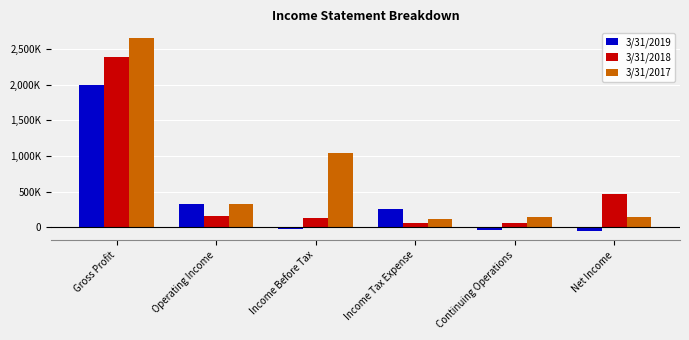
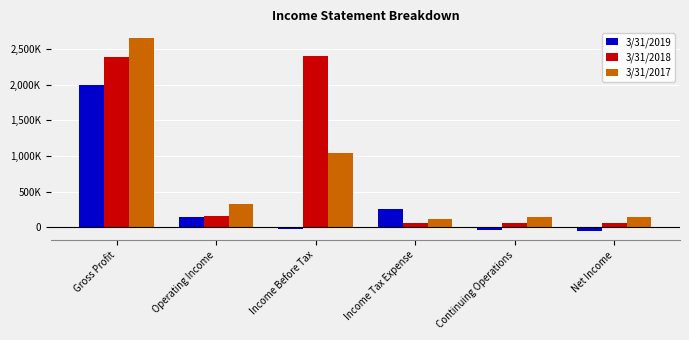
3/31/2019, Operating Income: 300,000 -> 100,000
3/31/2018, Income Before Tax: 100,000 -> 2,400,000
3/31/2018, Net Income: 500,000 -> 100,000
